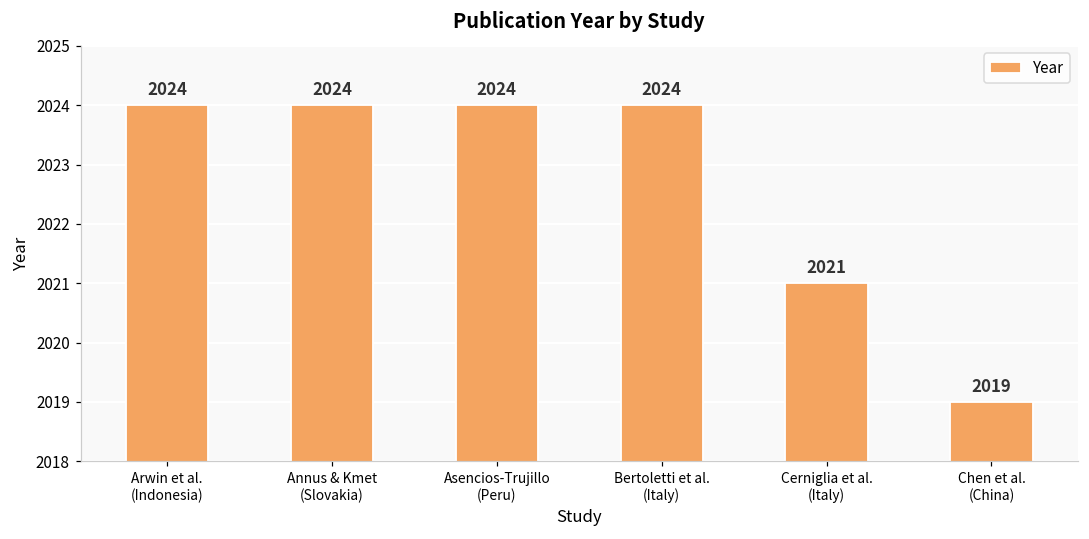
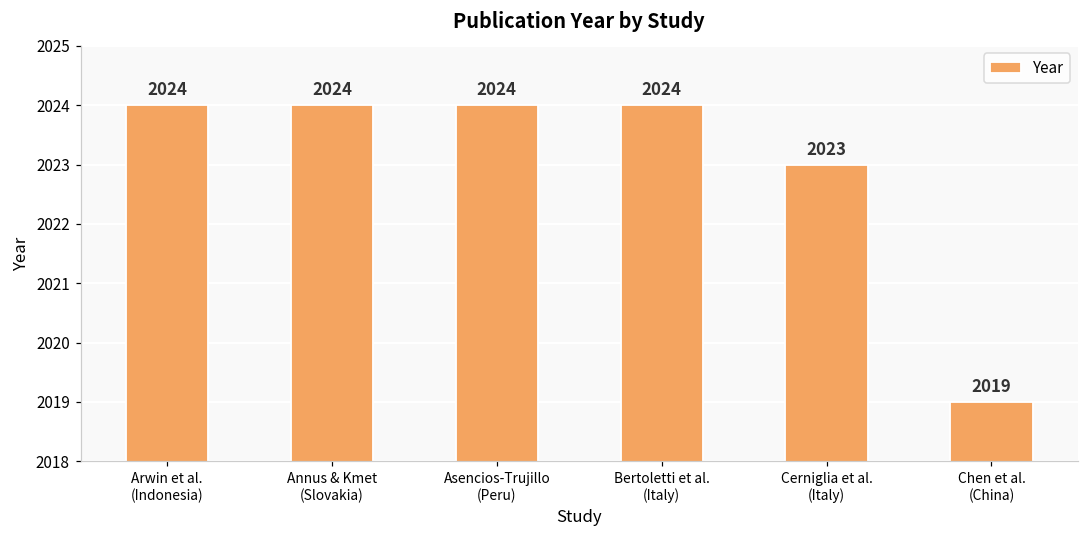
Cerniglia et al. (Italy): 2021 -> 2023
